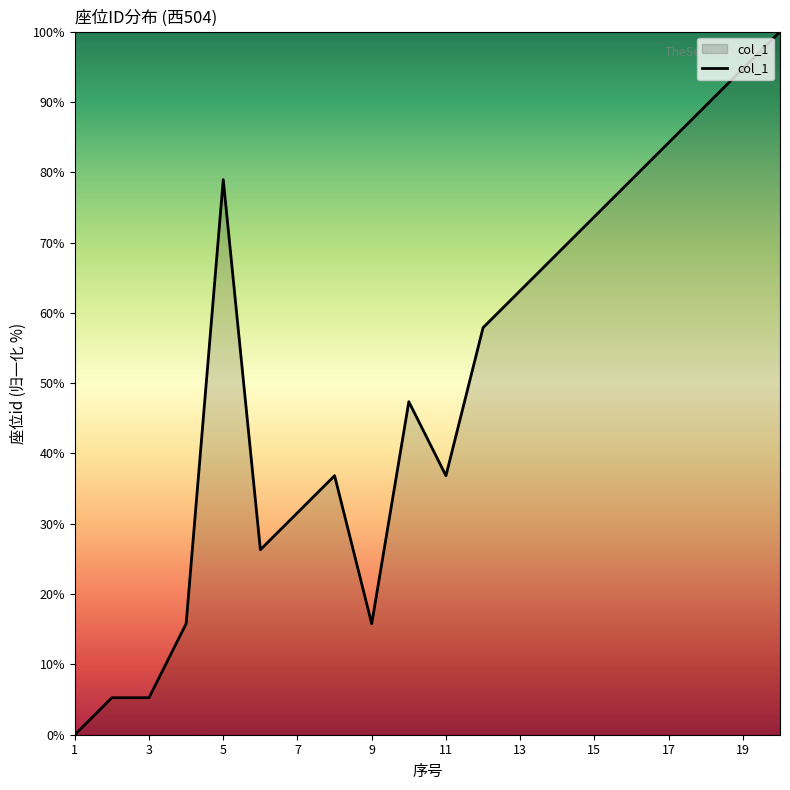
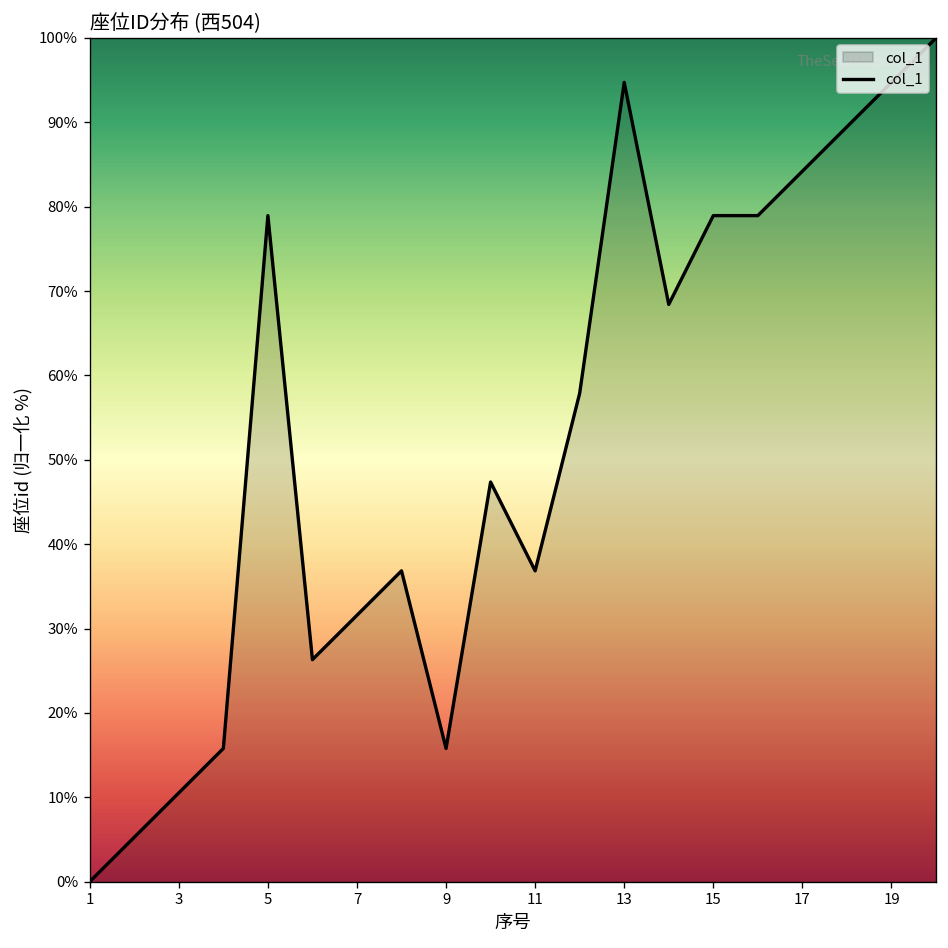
3: 5% -> 11%
13: 63% -> 95%
15: 74% -> 79%
